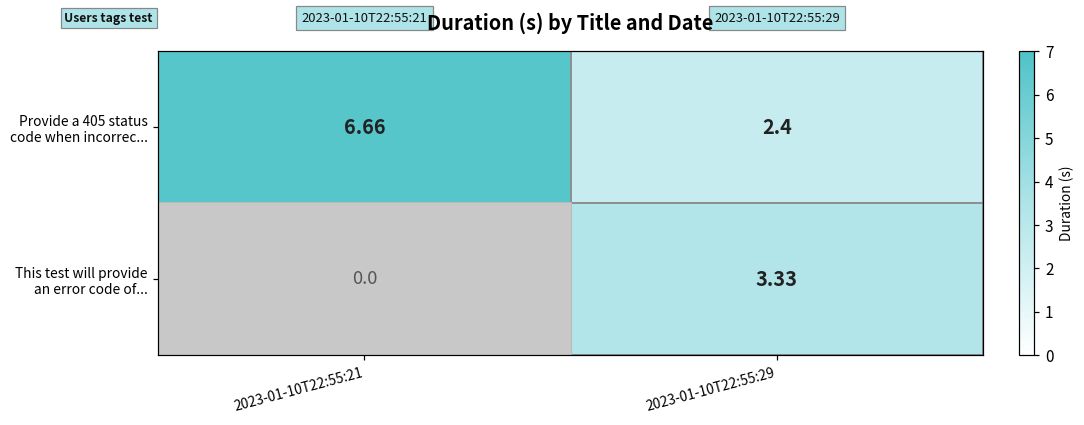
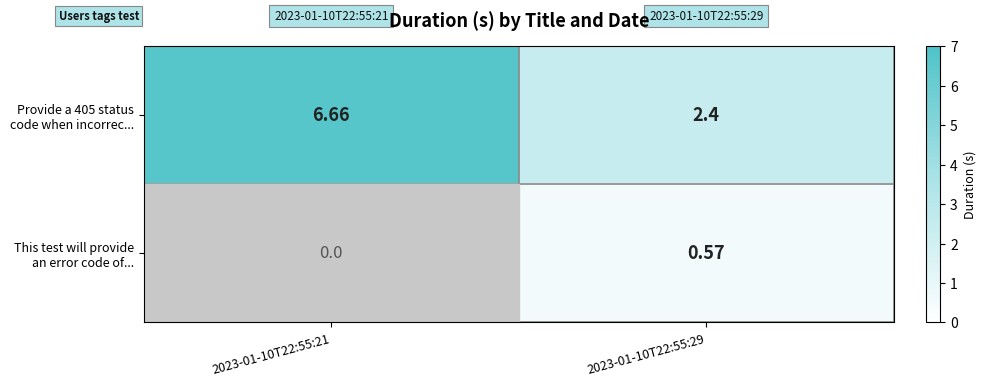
This test will provide an error code of..., 2023-01-10T22:55:29: 3.33 -> 0.57
